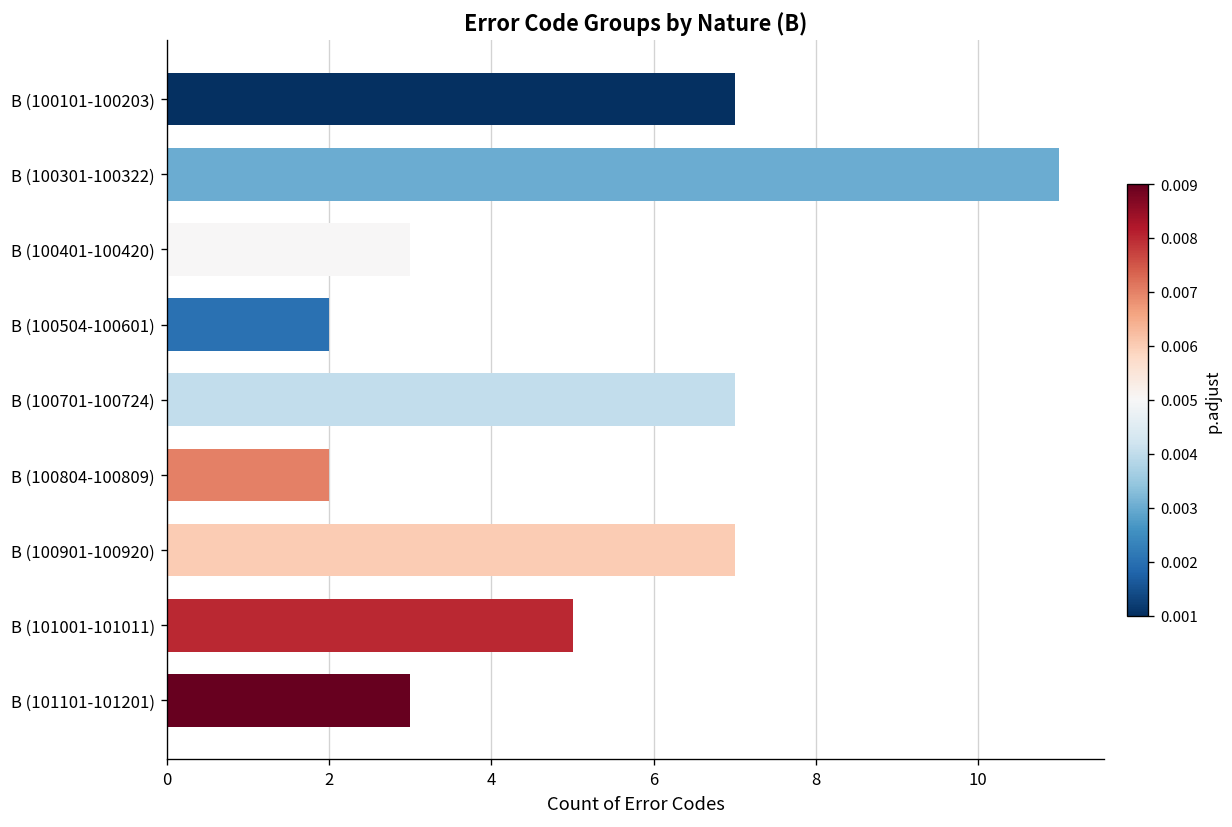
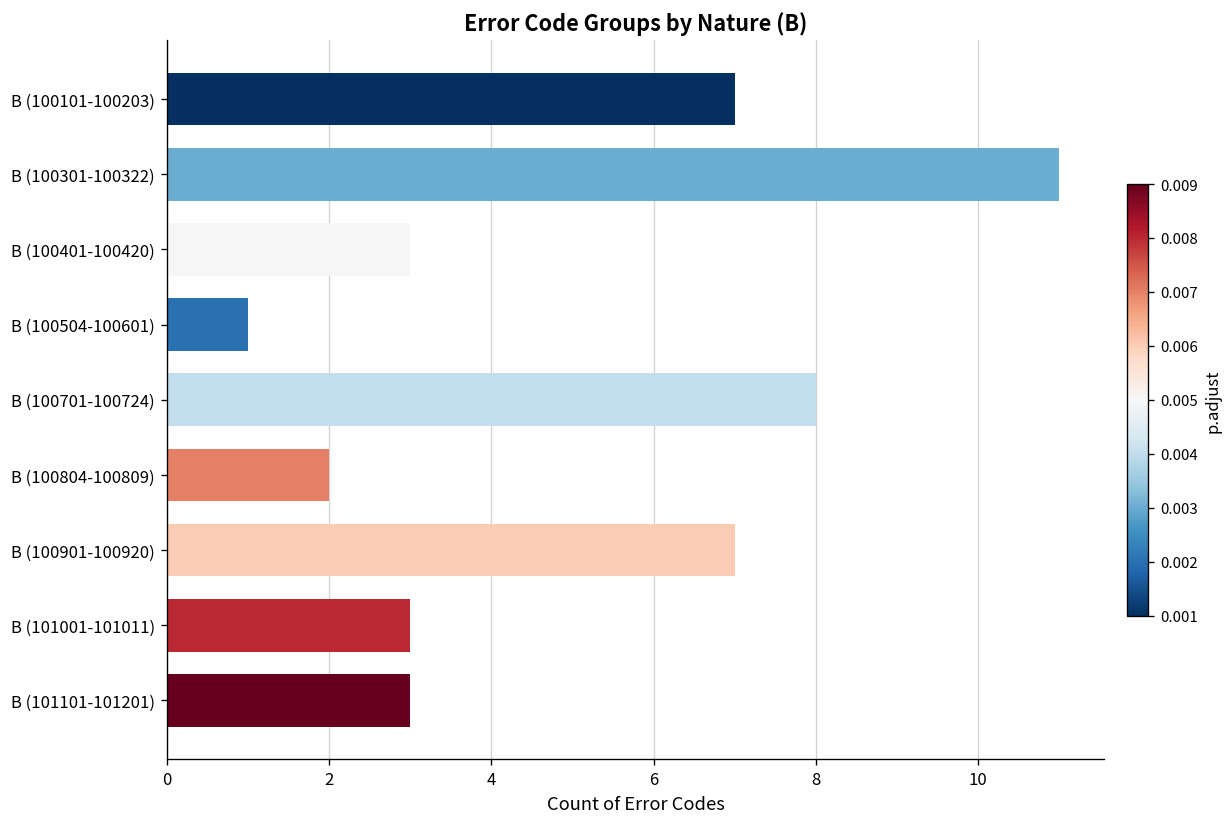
B (100504-100601): 2 -> 1
B (100701-100724): 7 -> 8
B (101001-101011): 5 -> 3
